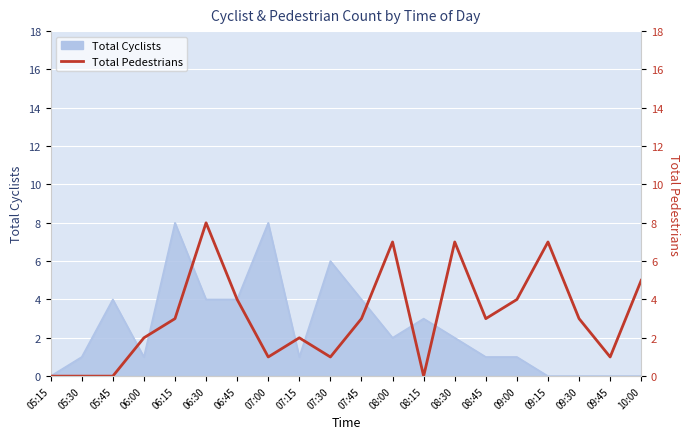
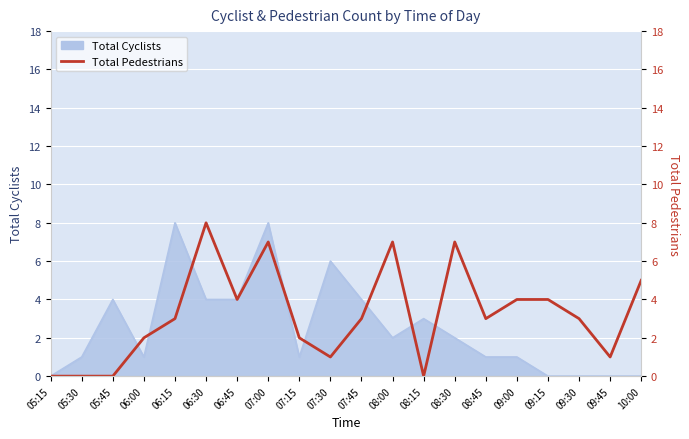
Total Pedestrians, 07:00: 1 -> 7
Total Pedestrians, 09:15: 7 -> 4
